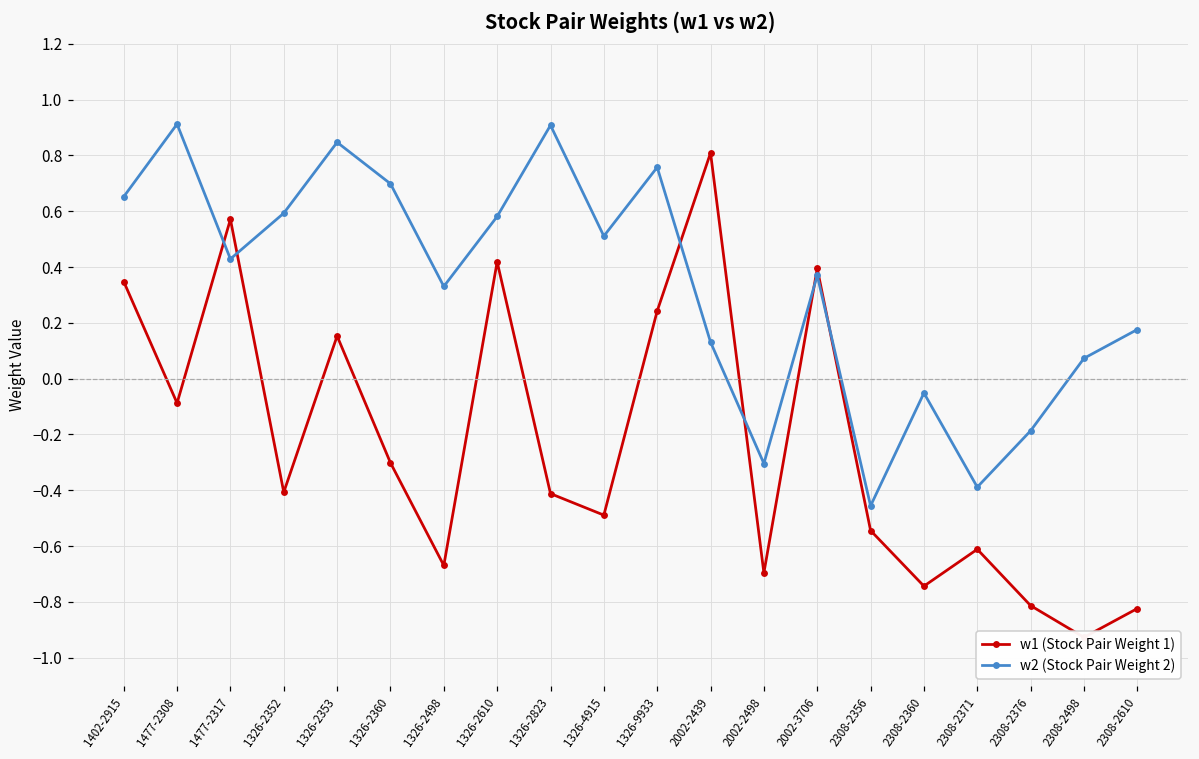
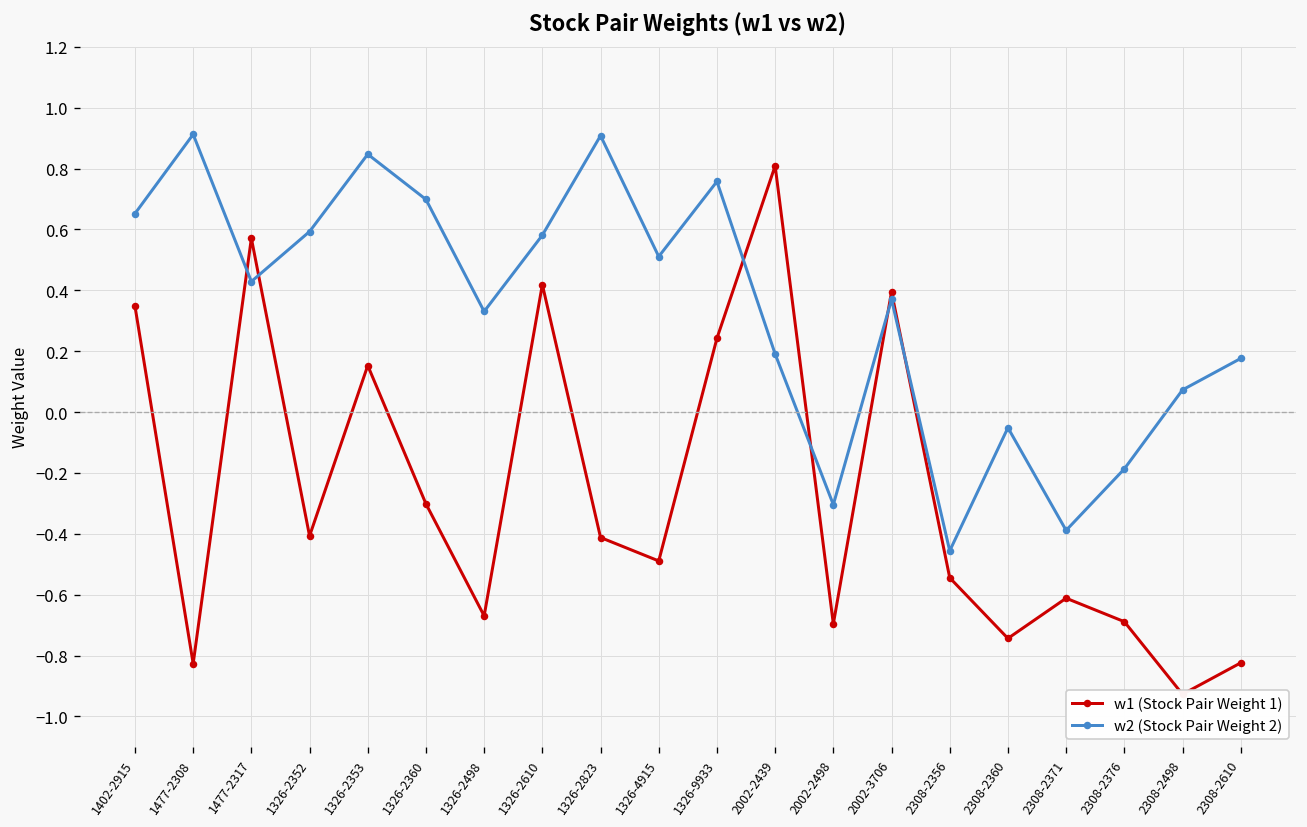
w1 (Stock Pair Weight 1), 1477-2308: -0.09 -> -0.83
w2 (Stock Pair Weight 2), 2002-2439: 0.13 -> 0.19
w1 (Stock Pair Weight 1), 2308-2376: -0.81 -> -0.69
